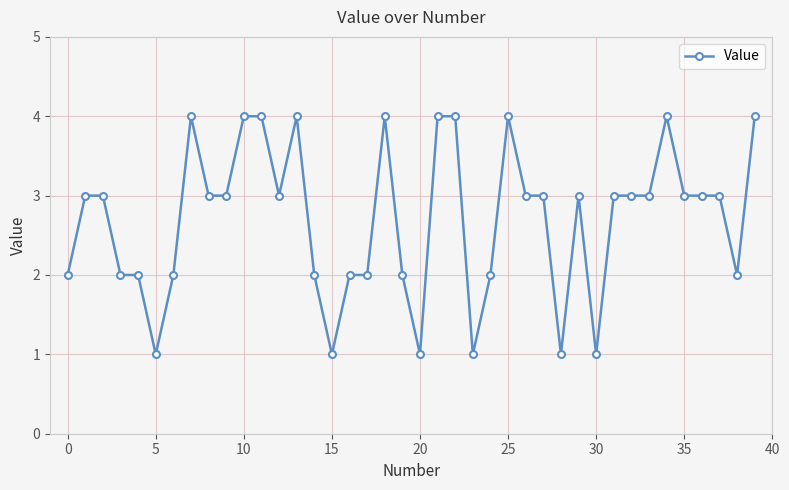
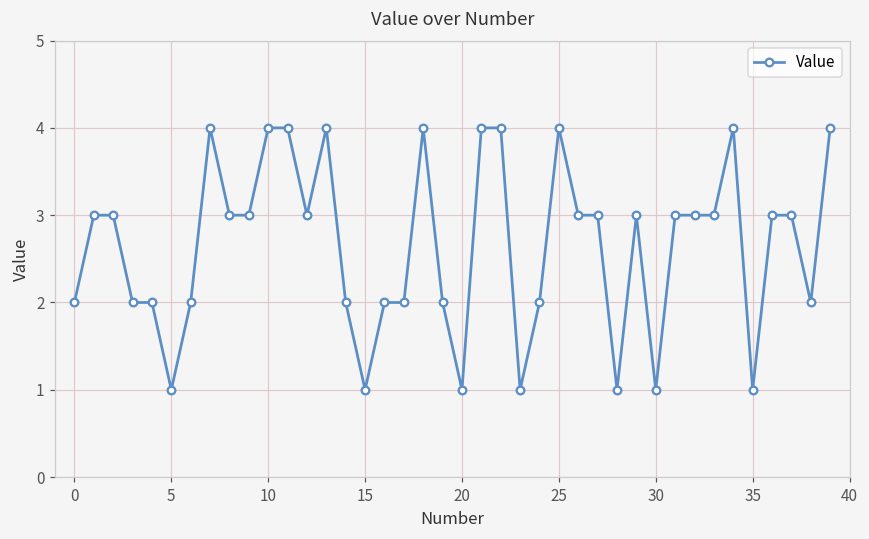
35: 3 -> 1
